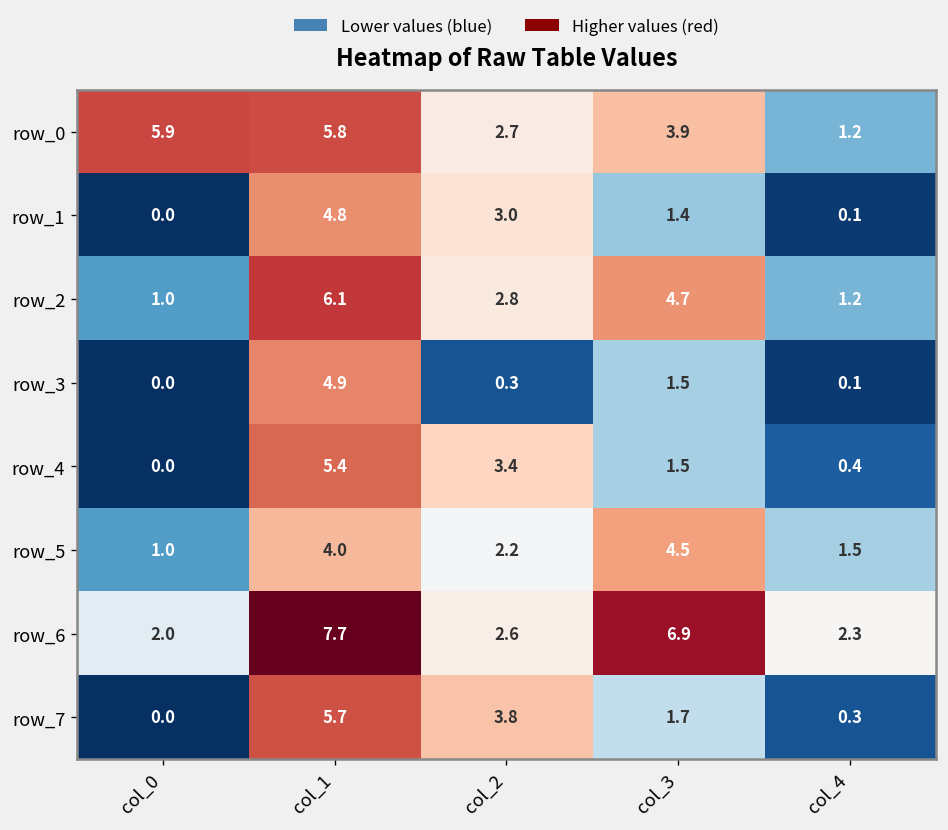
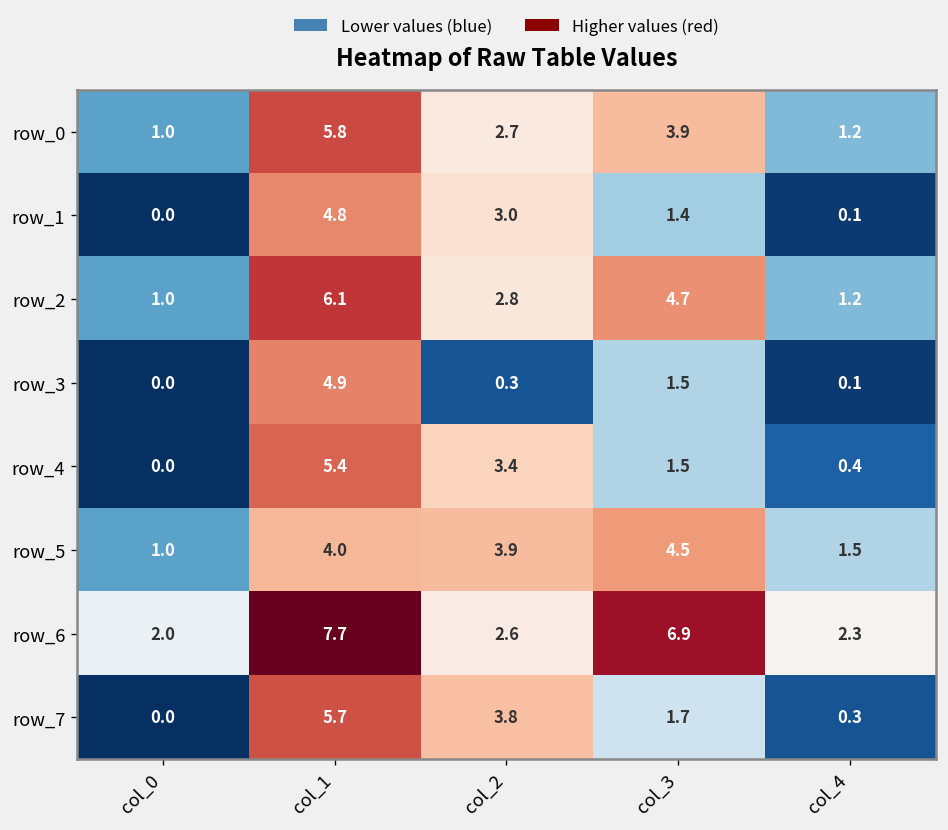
row_0, col_0: 5.9 -> 1.0
row_5, col_2: 2.2 -> 3.9
